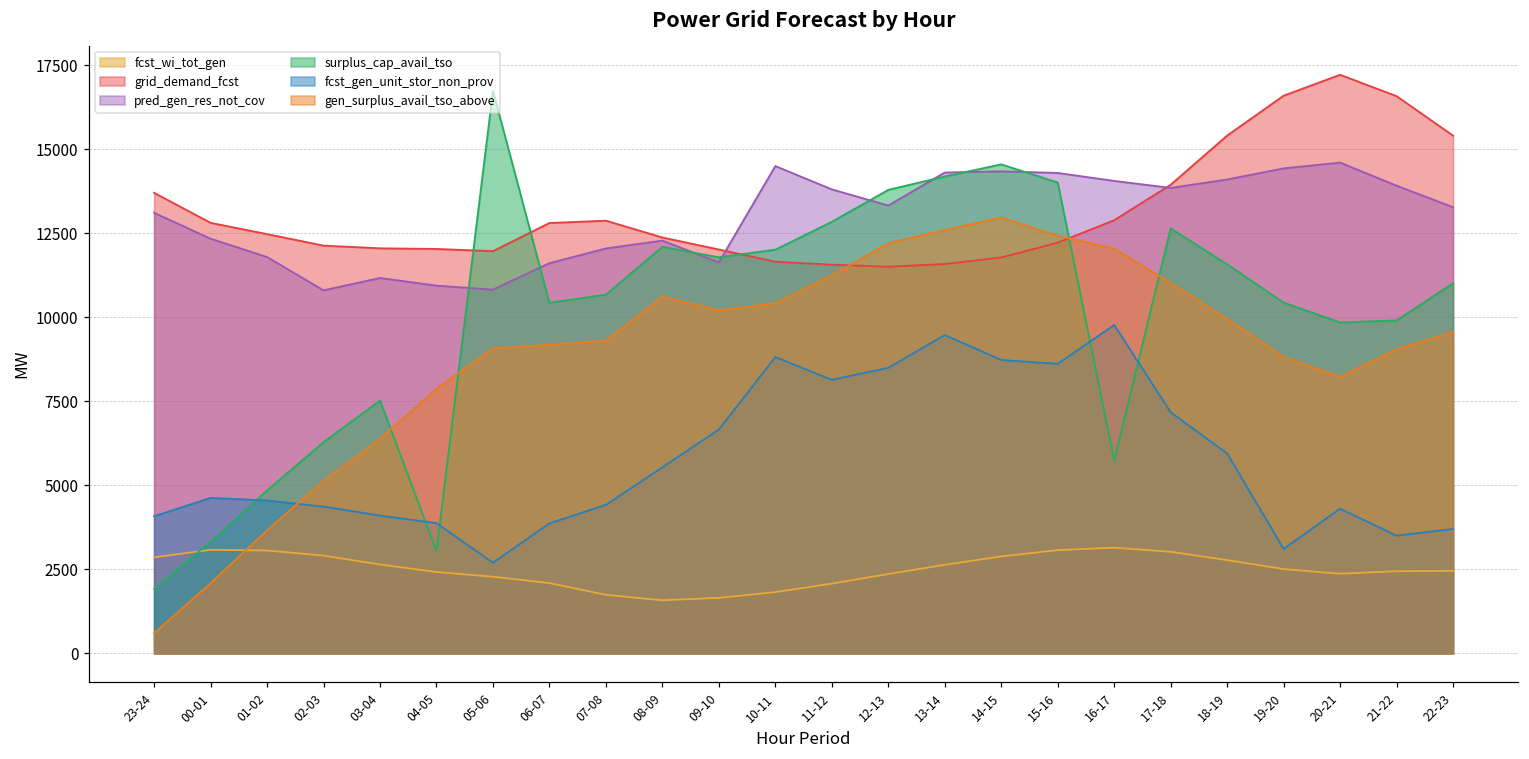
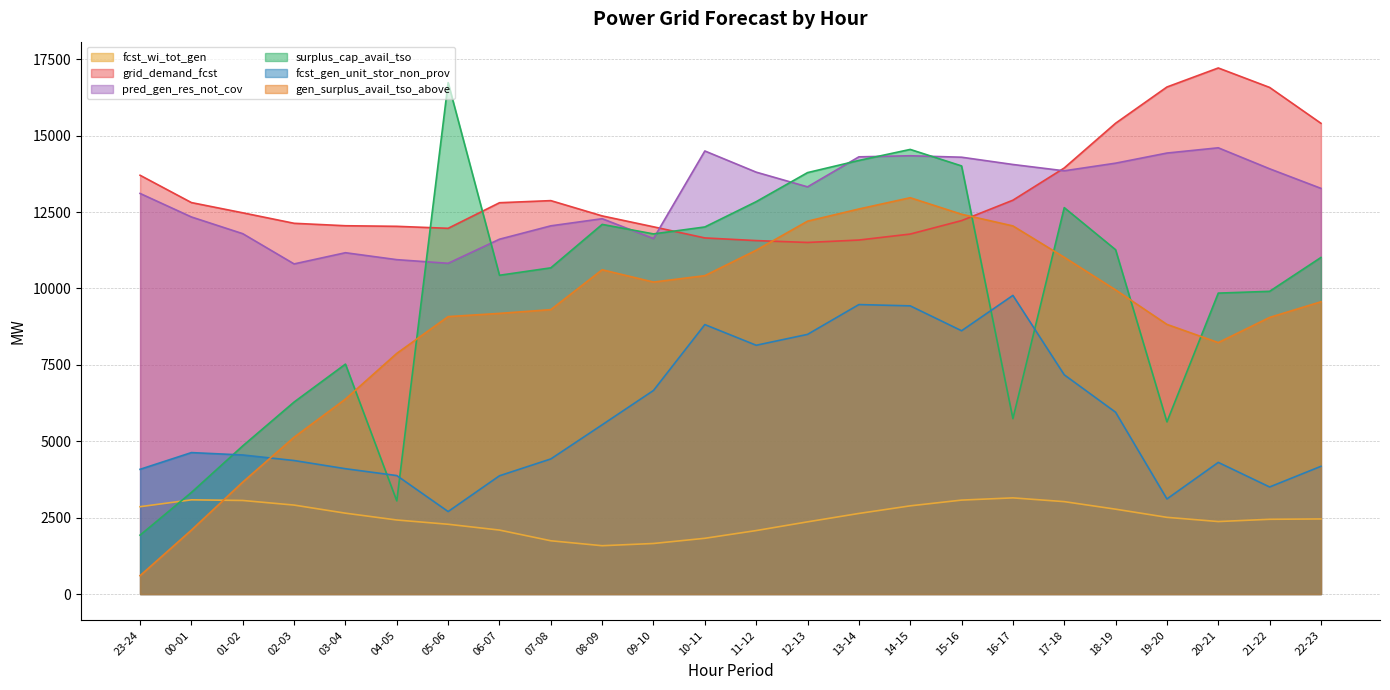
fcst_gen_unit_stor_non_prov, 14-15: 8700 -> 9400
surplus_cap_avail_tso, 18-19: 11600 -> 11300
surplus_cap_avail_tso, 19-20: 10400 -> 5600
fcst_gen_unit_stor_non_prov, 22-23: 3700 -> 4200
